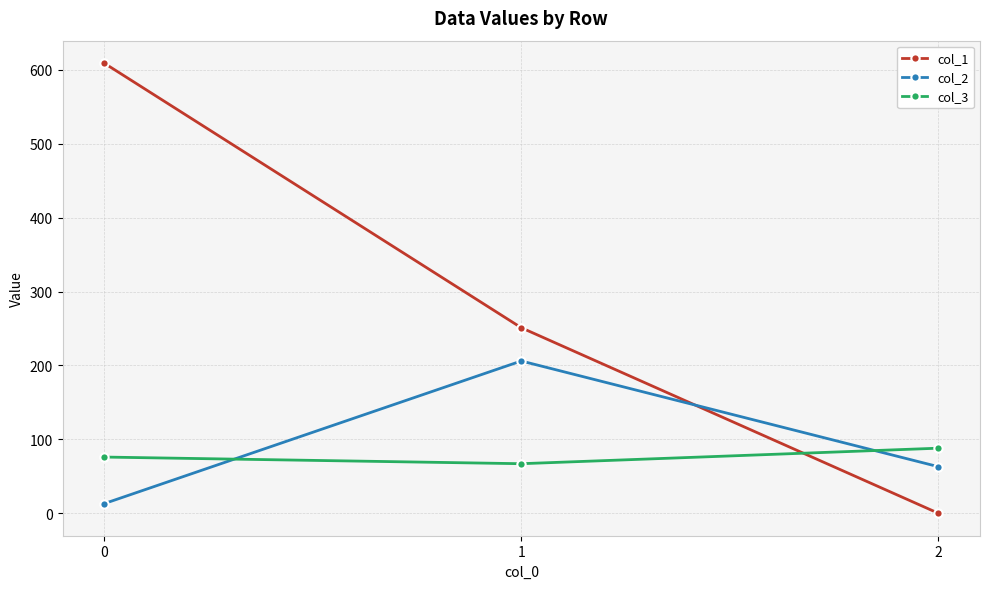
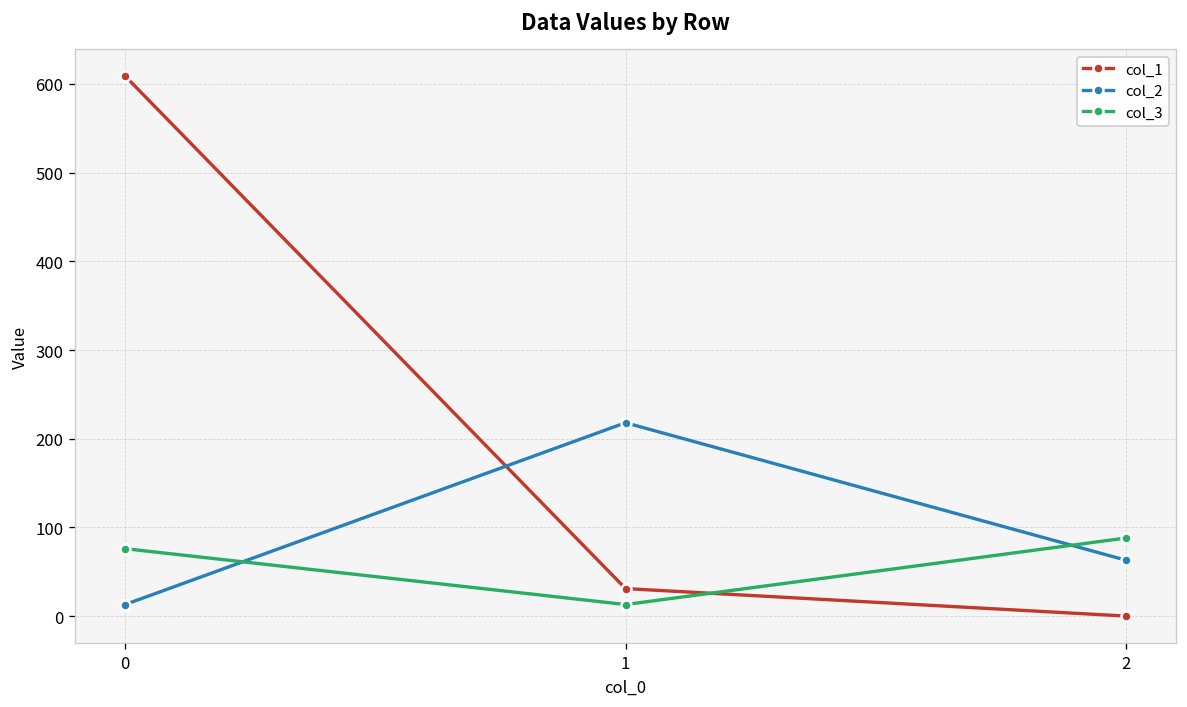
col_1, 1: 250 -> 30
col_2, 1: 210 -> 220
col_3, 1: 70 -> 10
